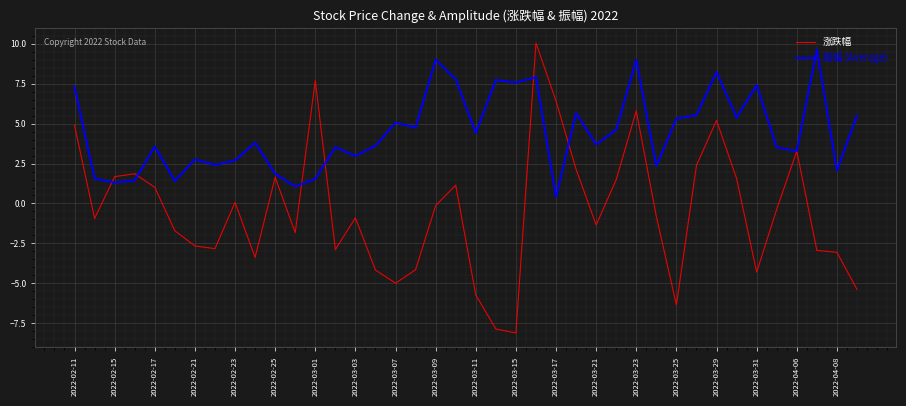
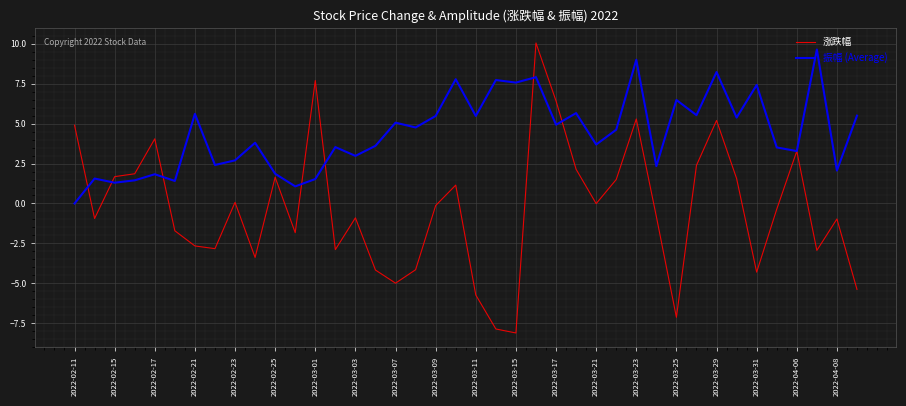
振幅 (Average), 2022-02-11: 7.3 -> 0.0
涨跌幅, 2022-02-17: 1.0 -> 4.1
振幅 (Average), 2022-02-17: 3.6 -> 1.8
振幅 (Average), 2022-02-21: 2.8 -> 5.6
振幅 (Average), 2022-03-09: 9.0 -> 5.5
振幅 (Average), 2022-03-11: 4.4 -> 5.5
振幅 (Average), 2022-03-17: 0.4 -> 4.9
涨跌幅, 2022-03-21: -1.4 -> 0.0
涨跌幅, 2022-03-23: 5.8 -> 5.3
涨跌幅, 2022-03-25: -6.4 -> -7.1
振幅 (Average), 2022-03-25: 5.3 -> 6.5
涨跌幅, 2022-04-08: -3.1 -> -1.0
